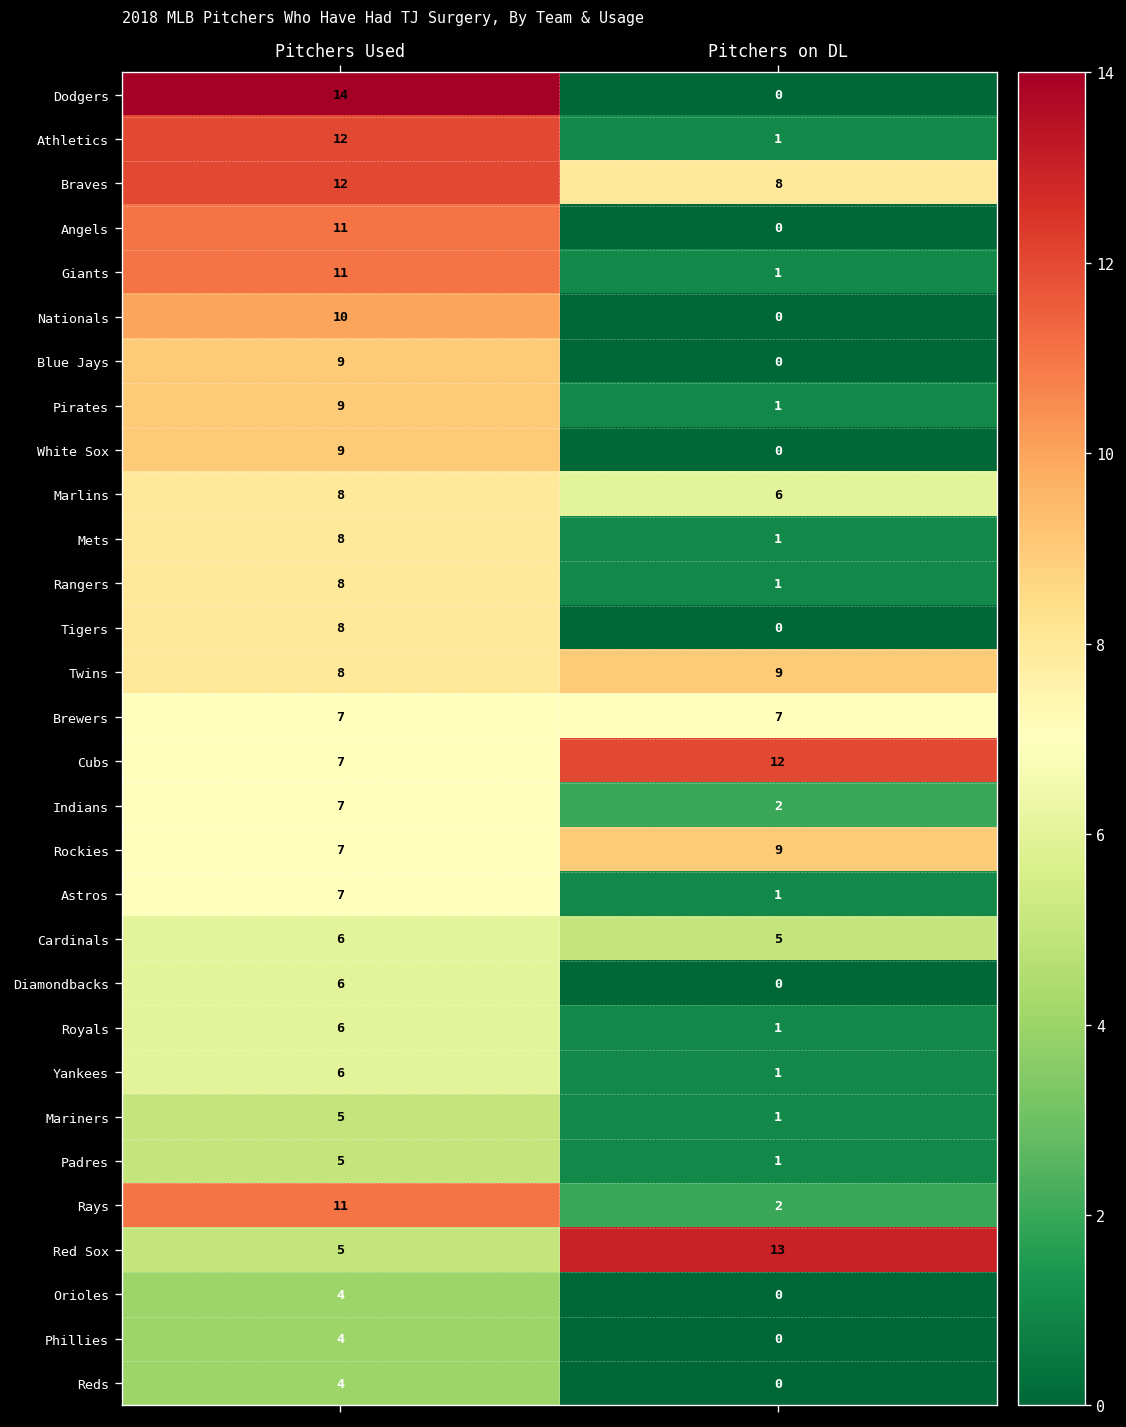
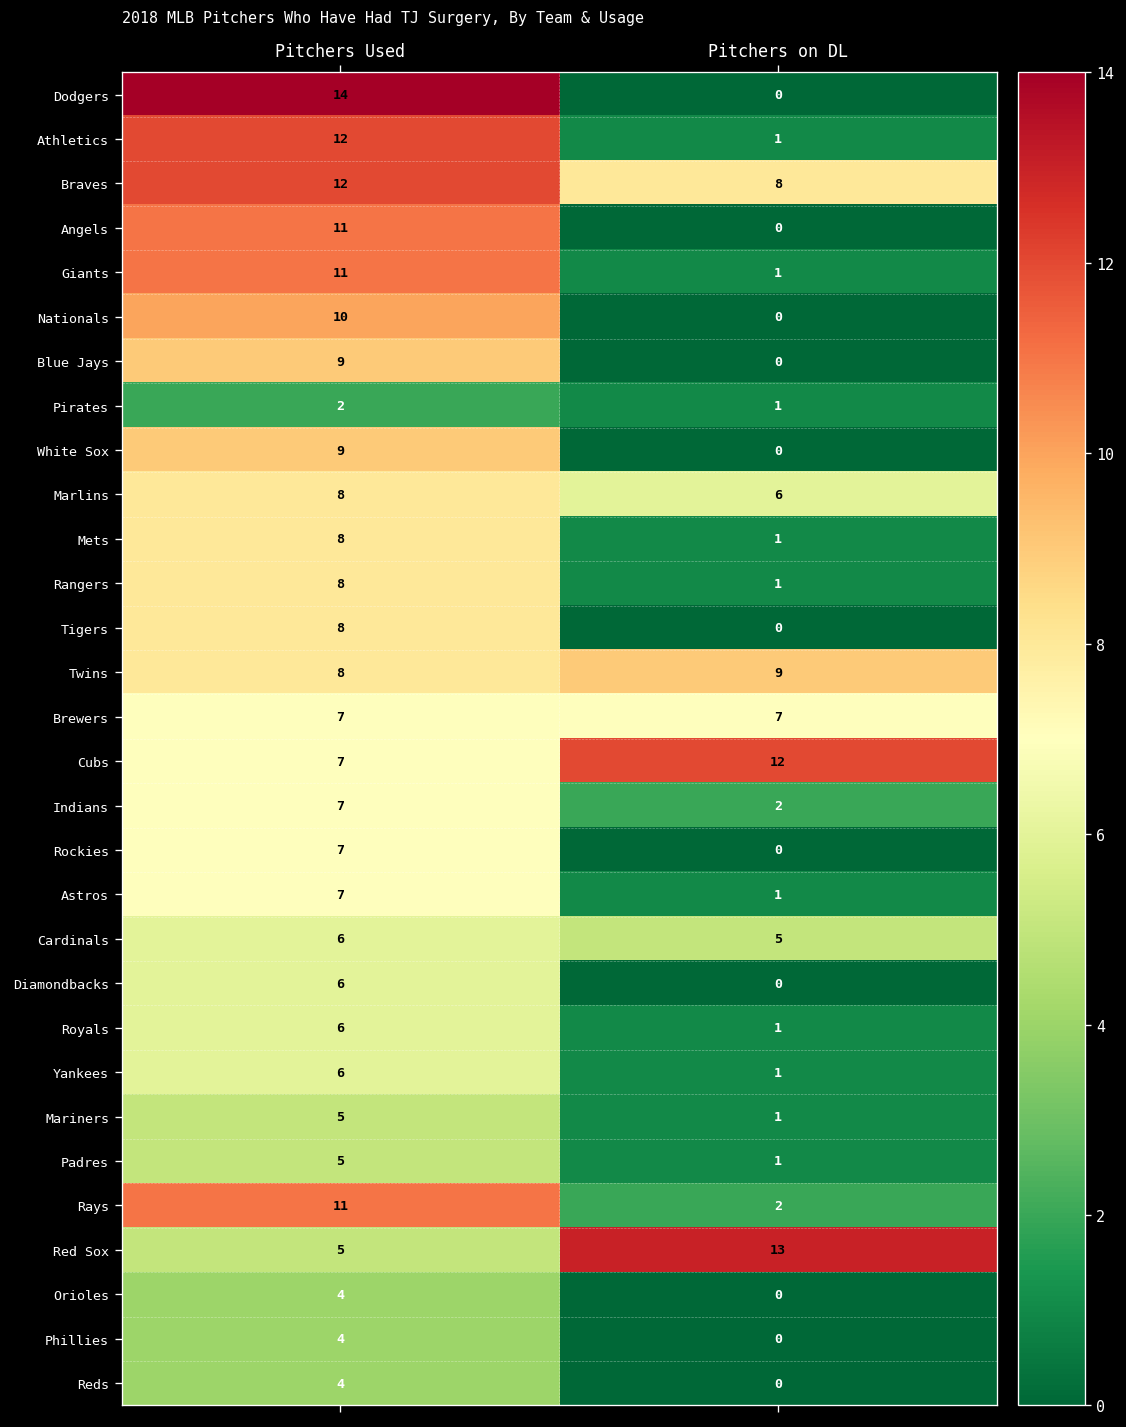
Pirates, Pitchers Used: 9 -> 2
Rockies, Pitchers on DL: 9 -> 0
